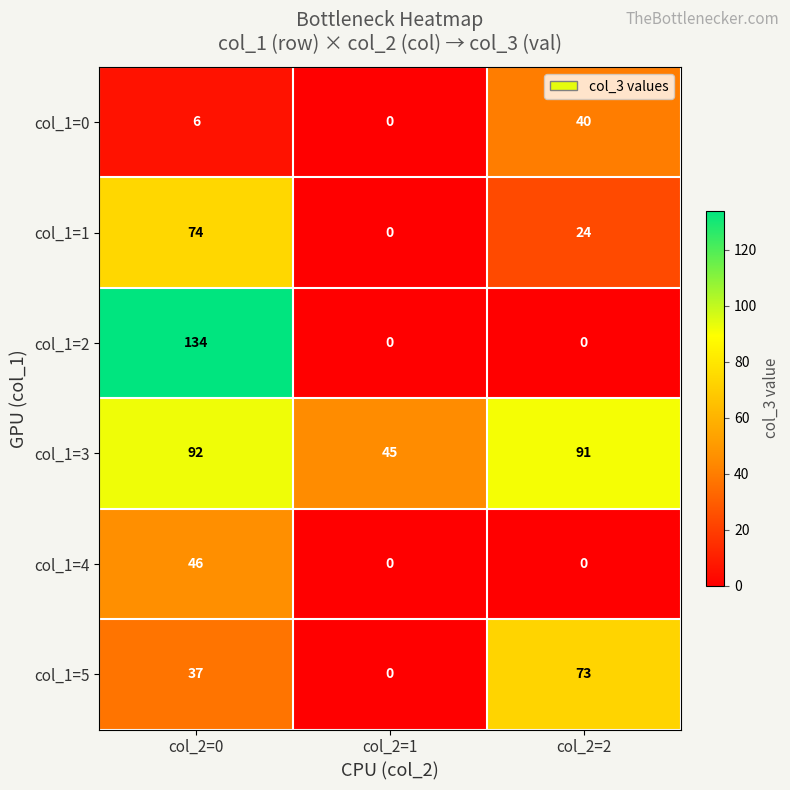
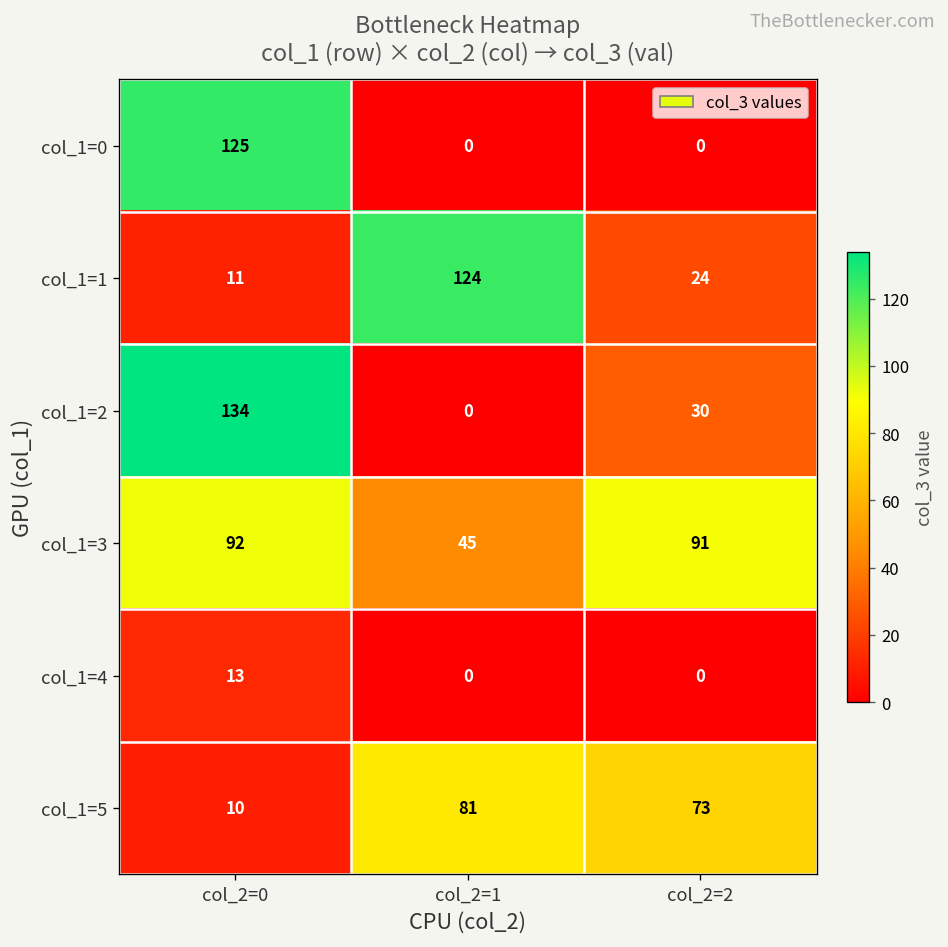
col_1=0, col_2=0: 6 -> 125
col_1=0, col_2=2: 40 -> 0
col_1=1, col_2=0: 74 -> 11
col_1=1, col_2=1: 0 -> 124
col_1=2, col_2=2: 0 -> 30
col_1=4, col_2=0: 46 -> 13
col_1=5, col_2=0: 37 -> 10
col_1=5, col_2=1: 0 -> 81
